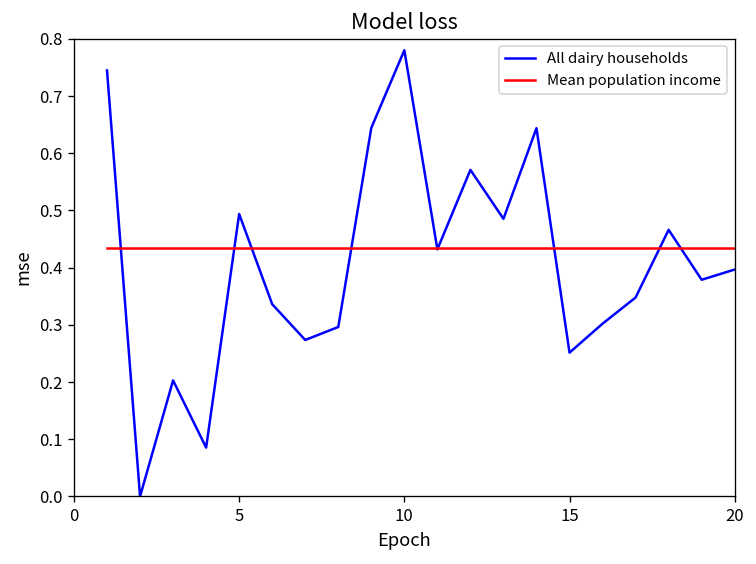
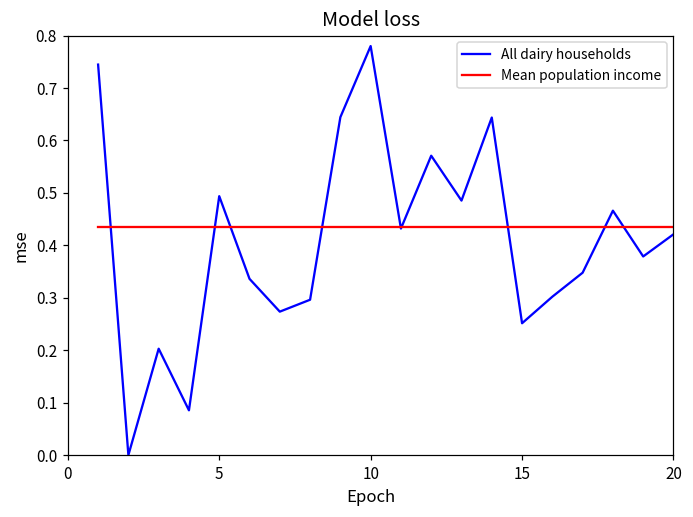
All dairy households, 20: 0.40 -> 0.42
